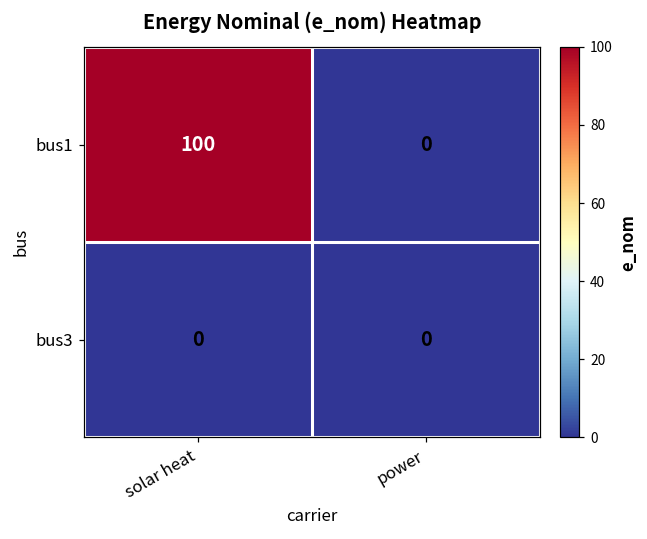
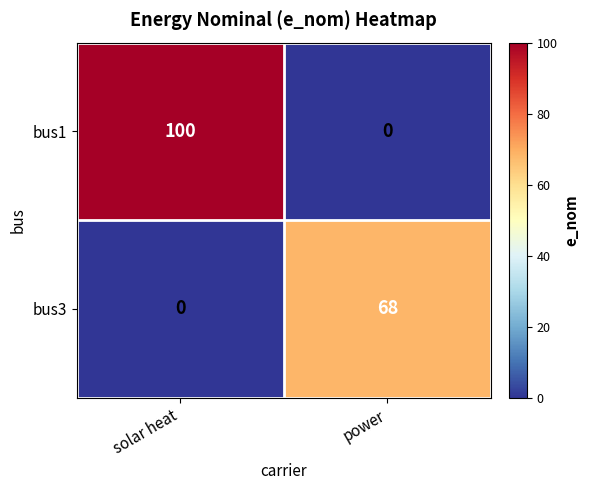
bus3, power: 0 -> 68
